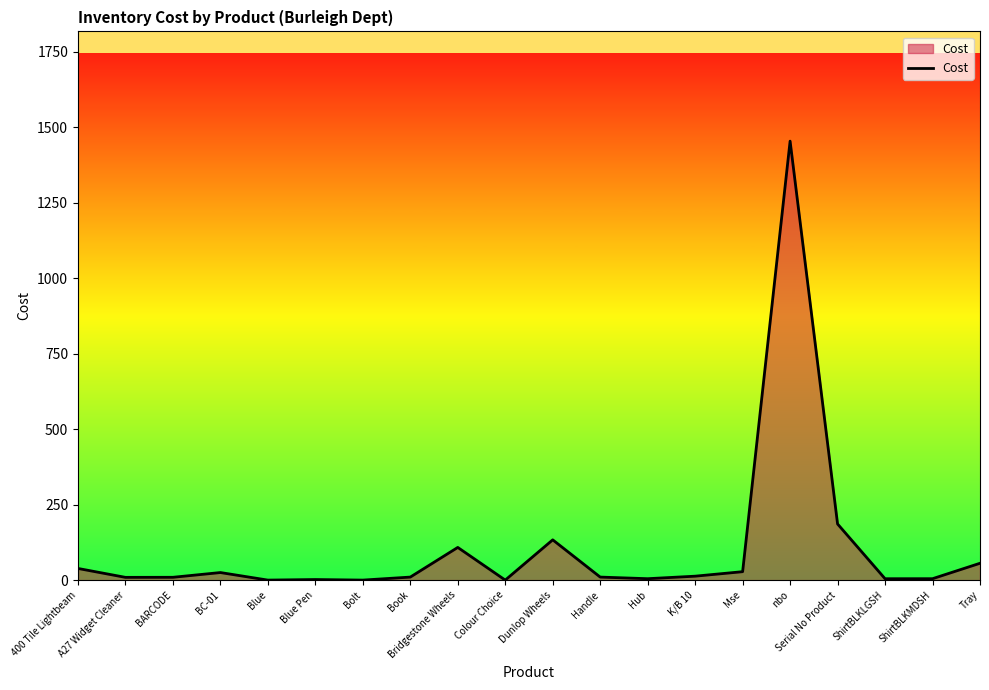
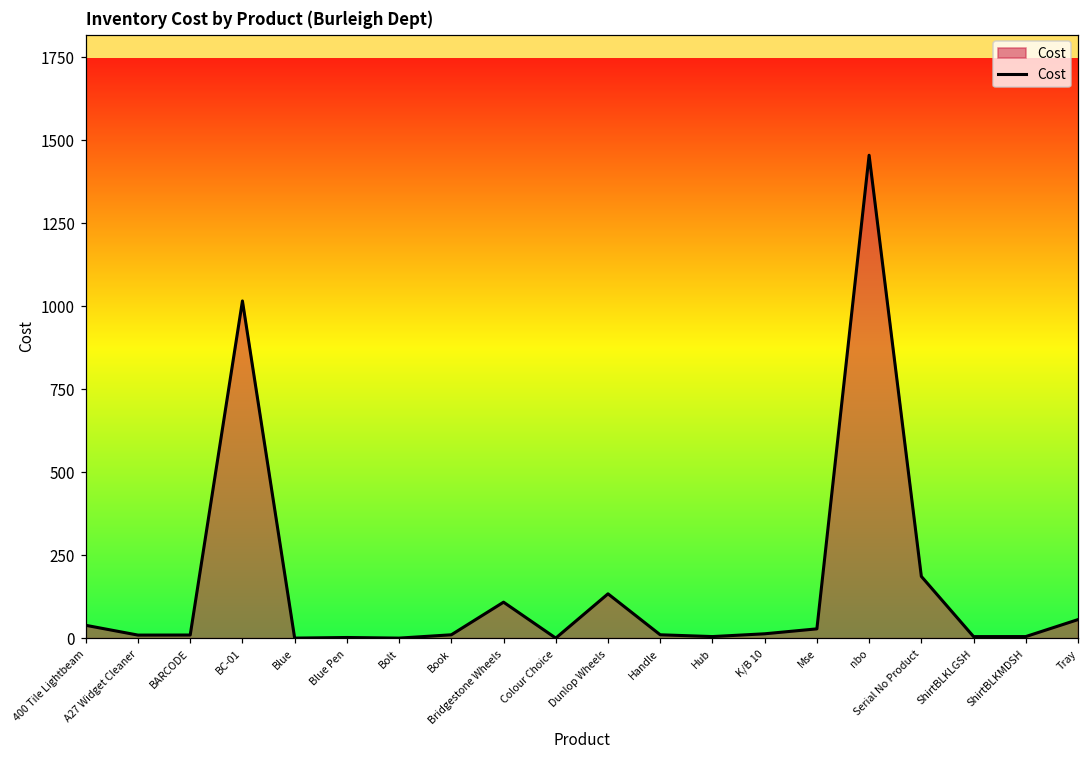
BC-01: 30 -> 1020
